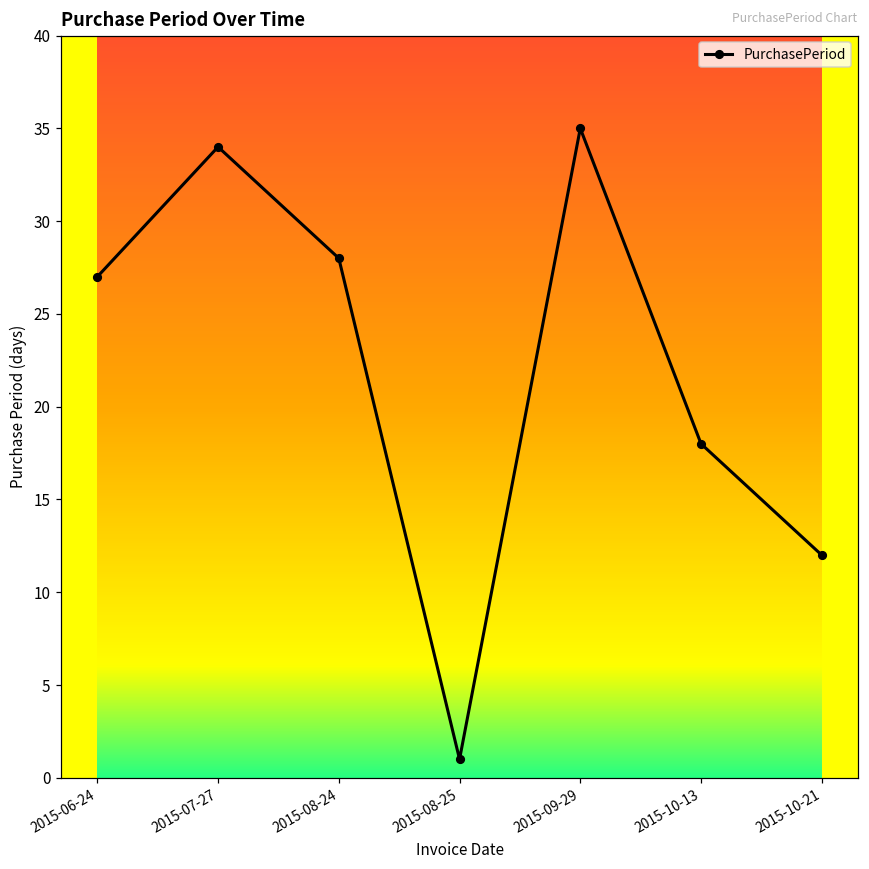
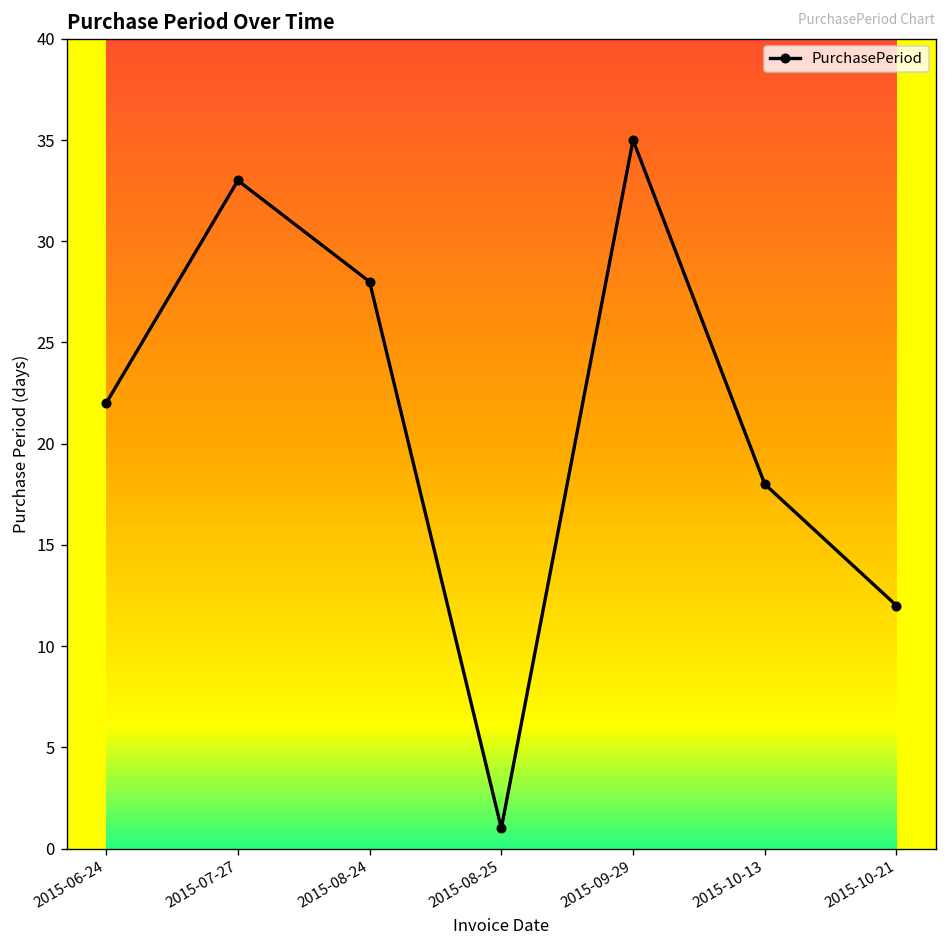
2015-06-24: 27 -> 22
2015-07-27: 34 -> 33
